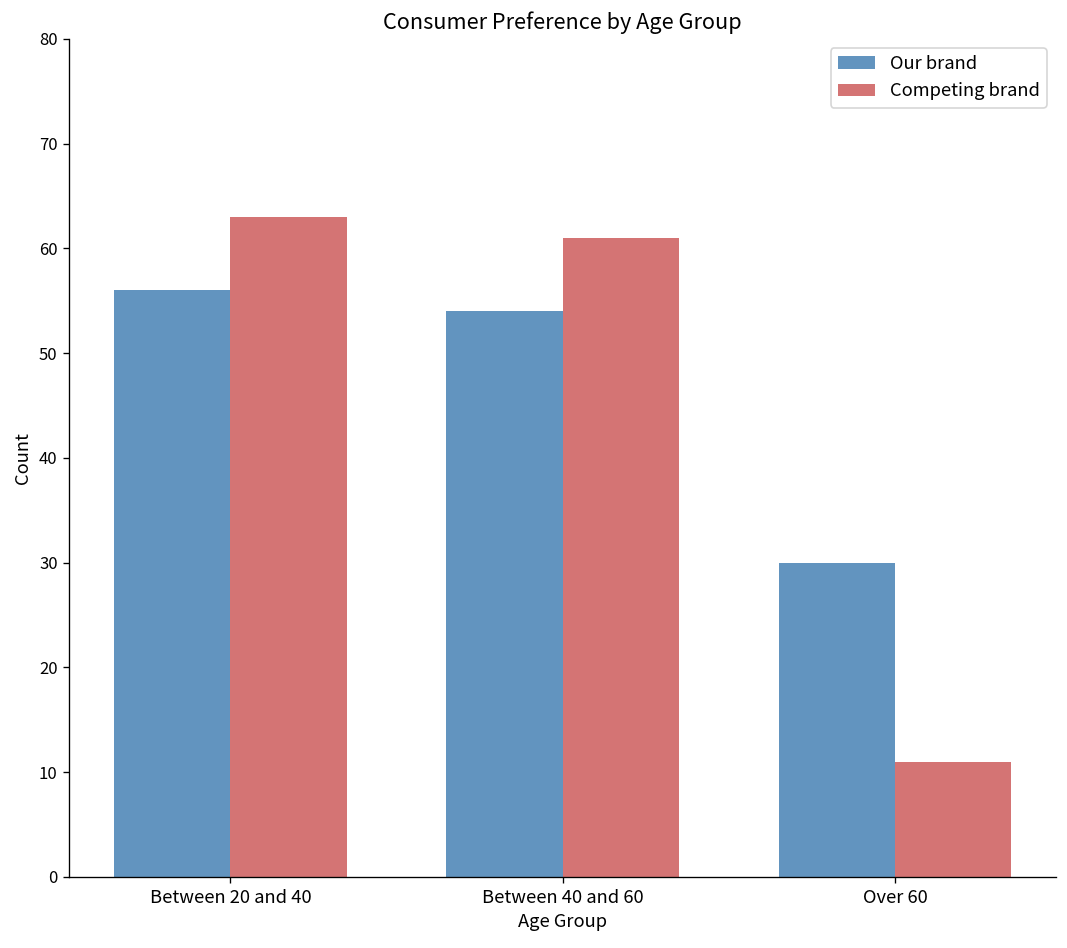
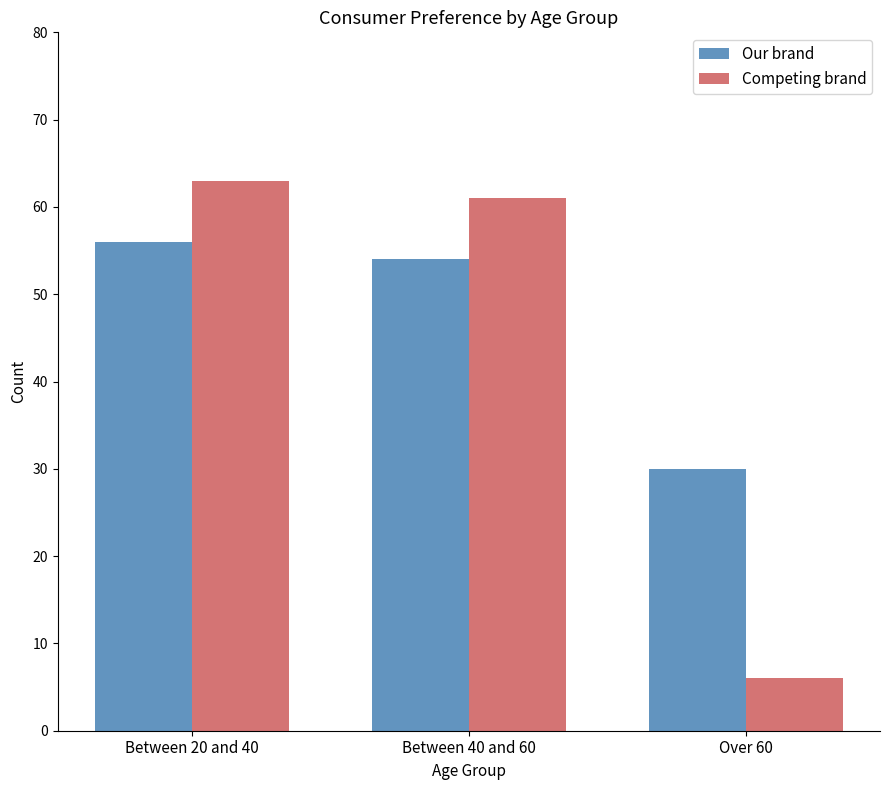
Competing brand, Over 60: 11 -> 6
